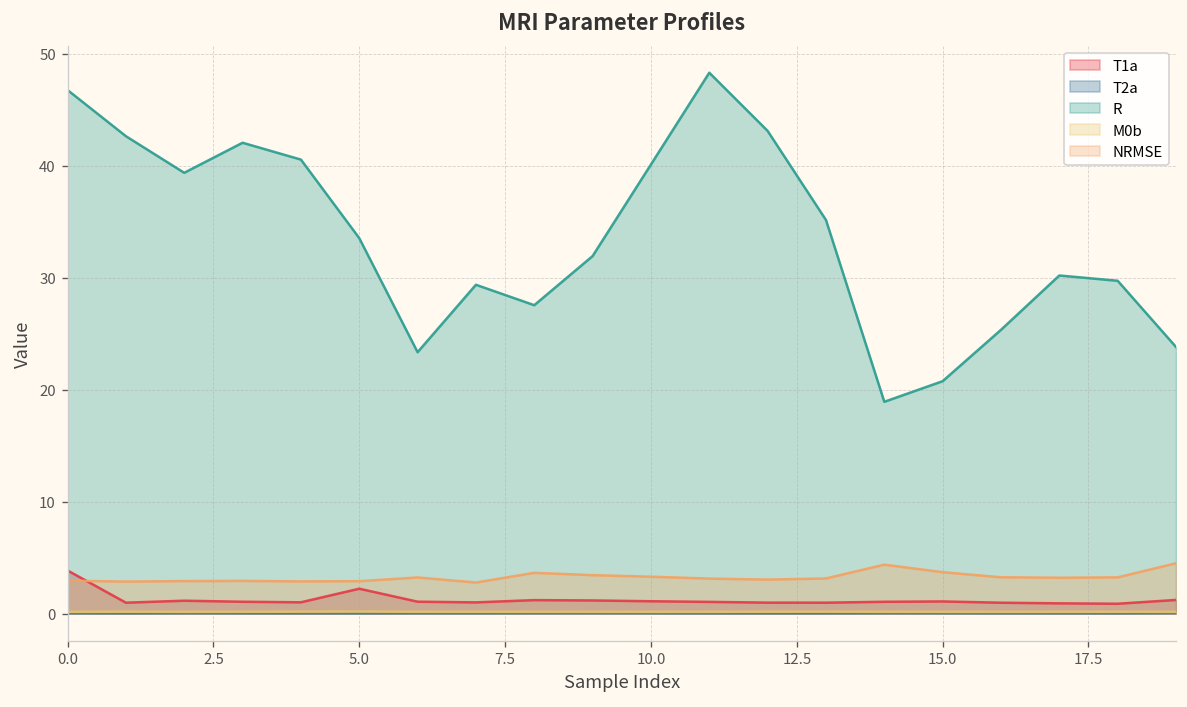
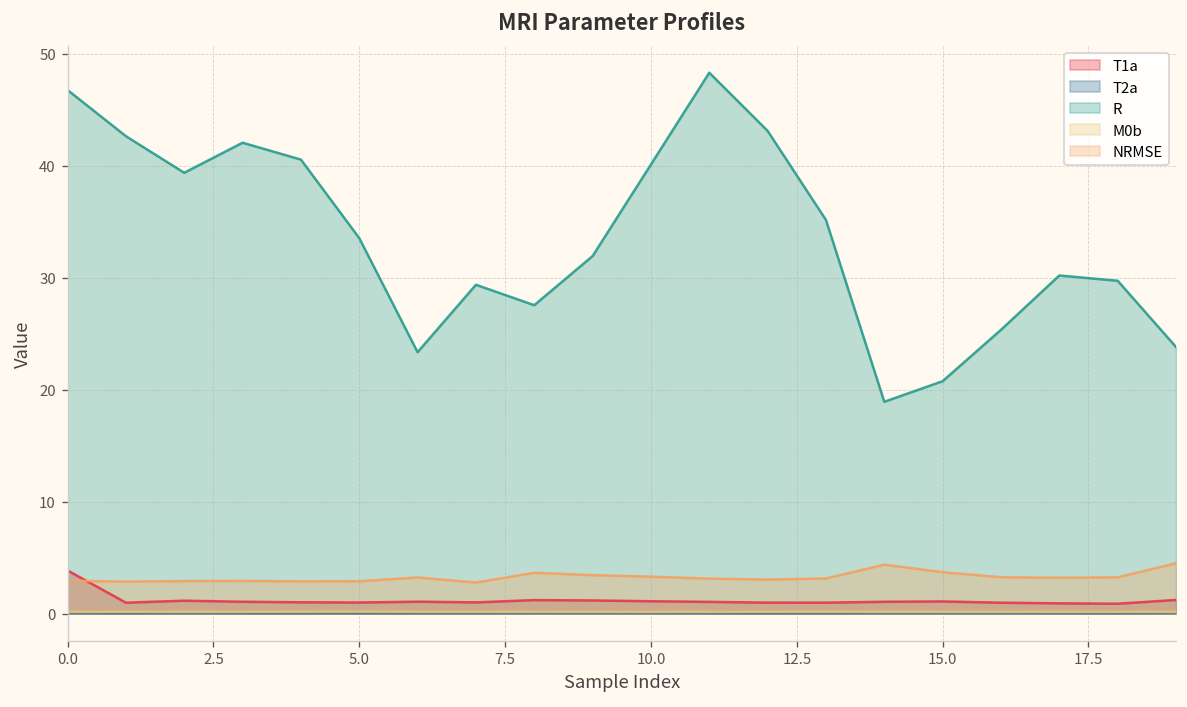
T1a, 5.0: 2 -> 1
